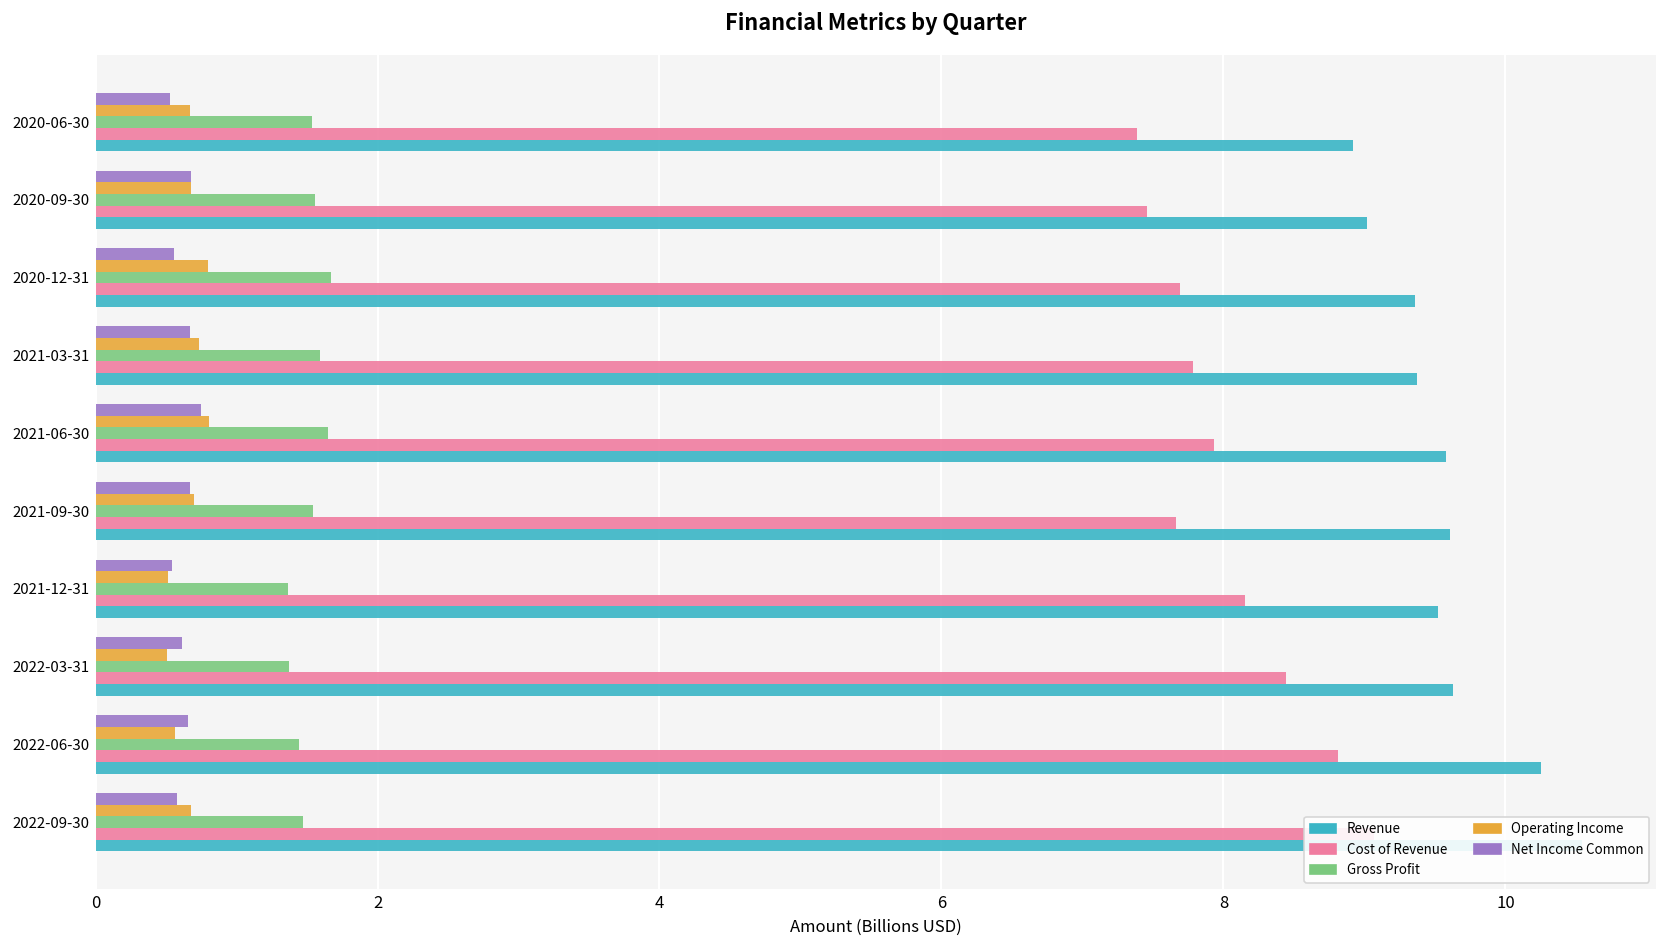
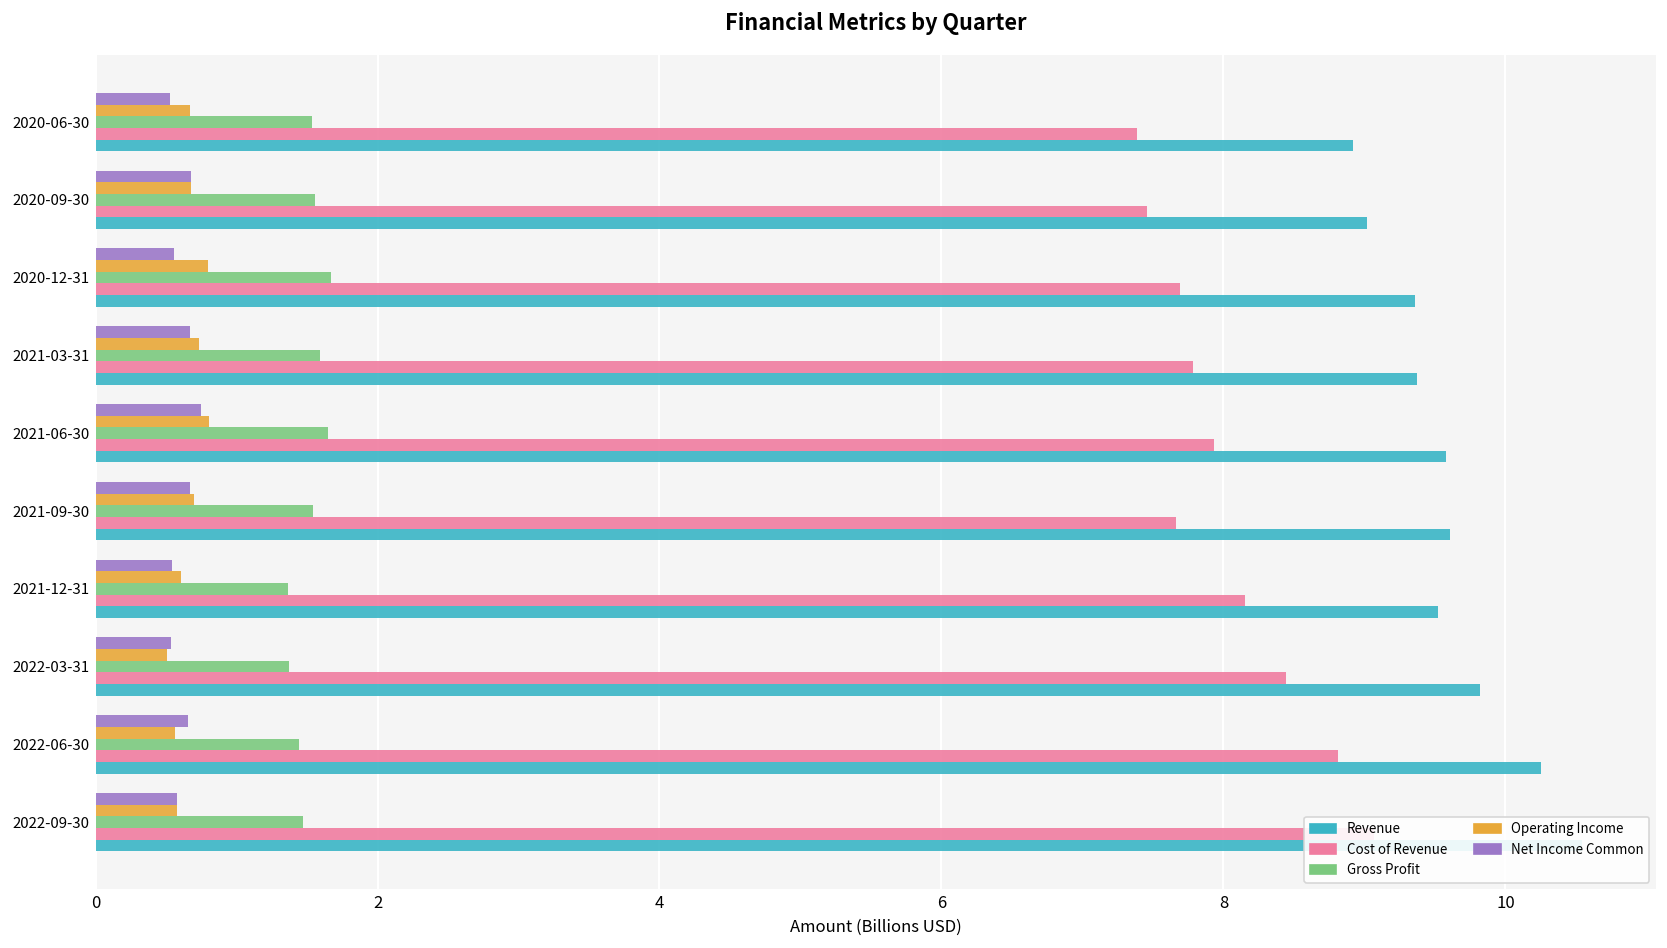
Operating Income, 2021-12-31: 0.51 -> 0.61
Net Income Common, 2022-03-31: 0.61 -> 0.54
Revenue, 2022-03-31: 9.63 -> 9.82
Operating Income, 2022-09-30: 0.68 -> 0.58
